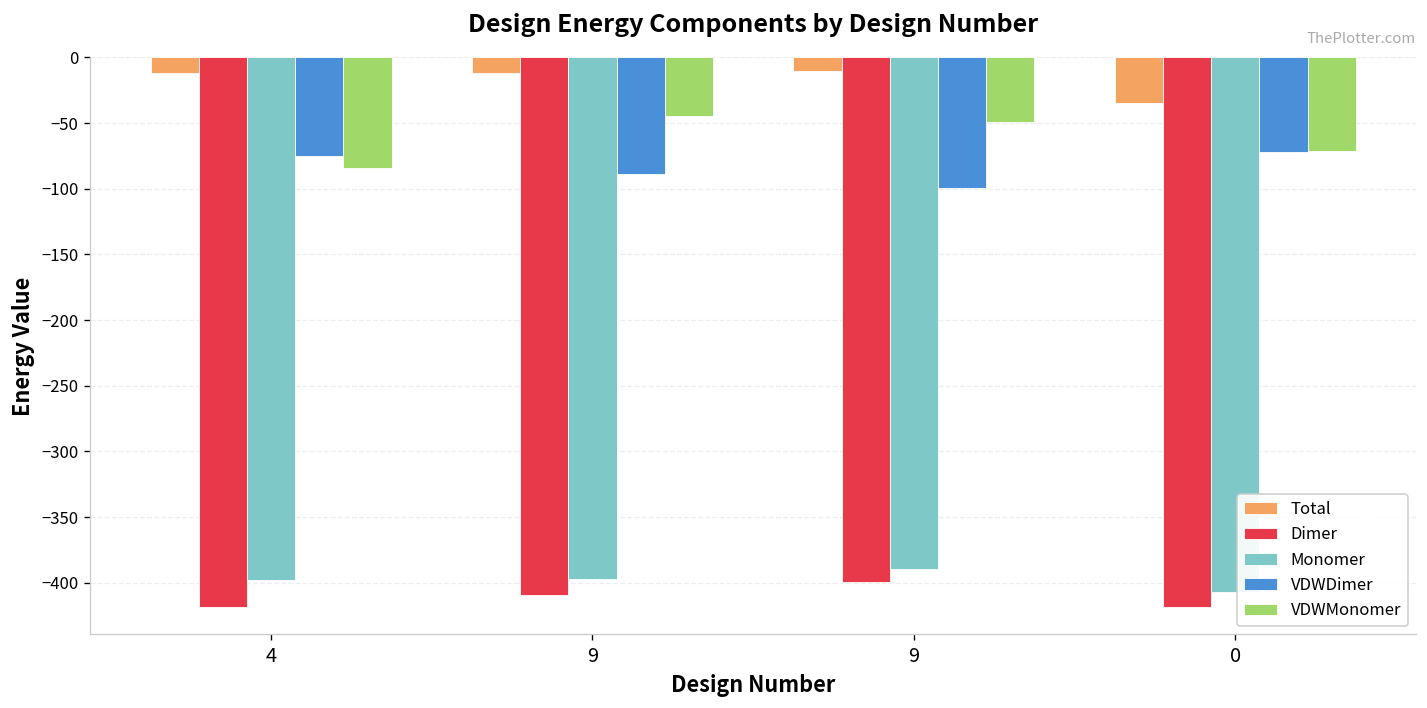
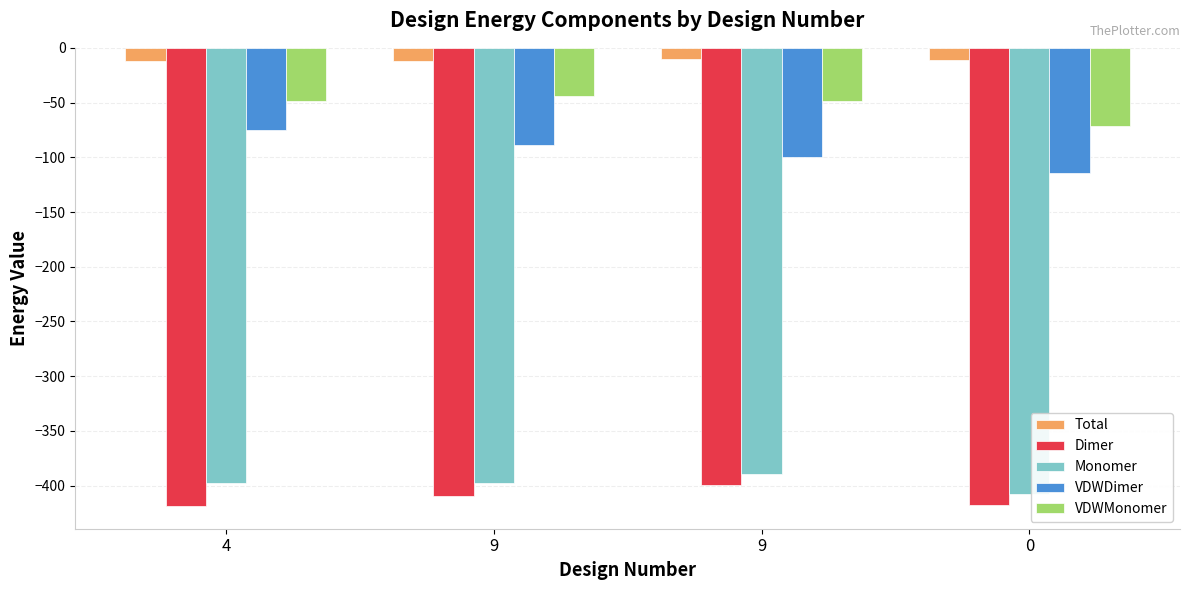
VDWMonomer, 4: -84 -> -48
Total, 0: -34 -> -11
VDWDimer, 0: -72 -> -115
